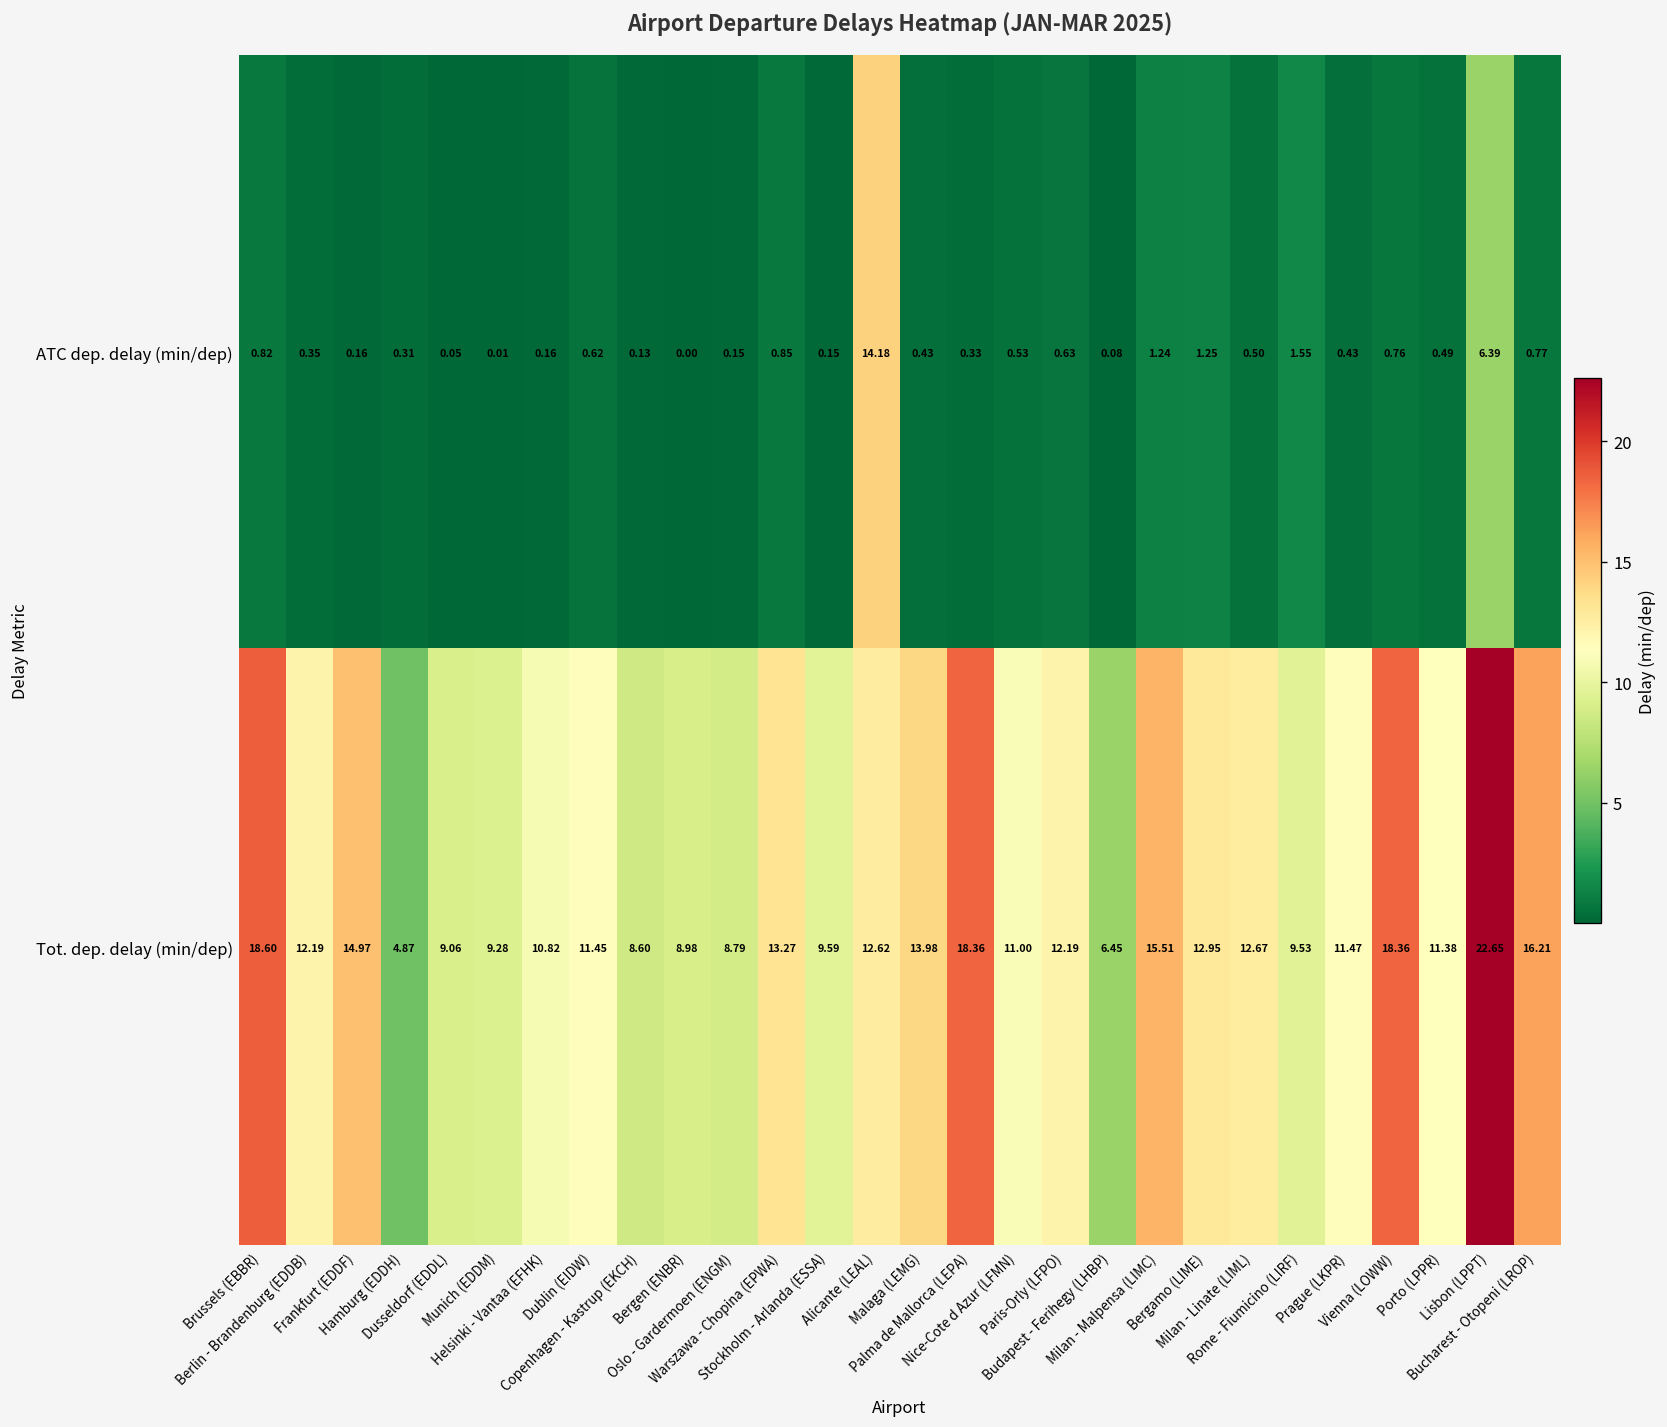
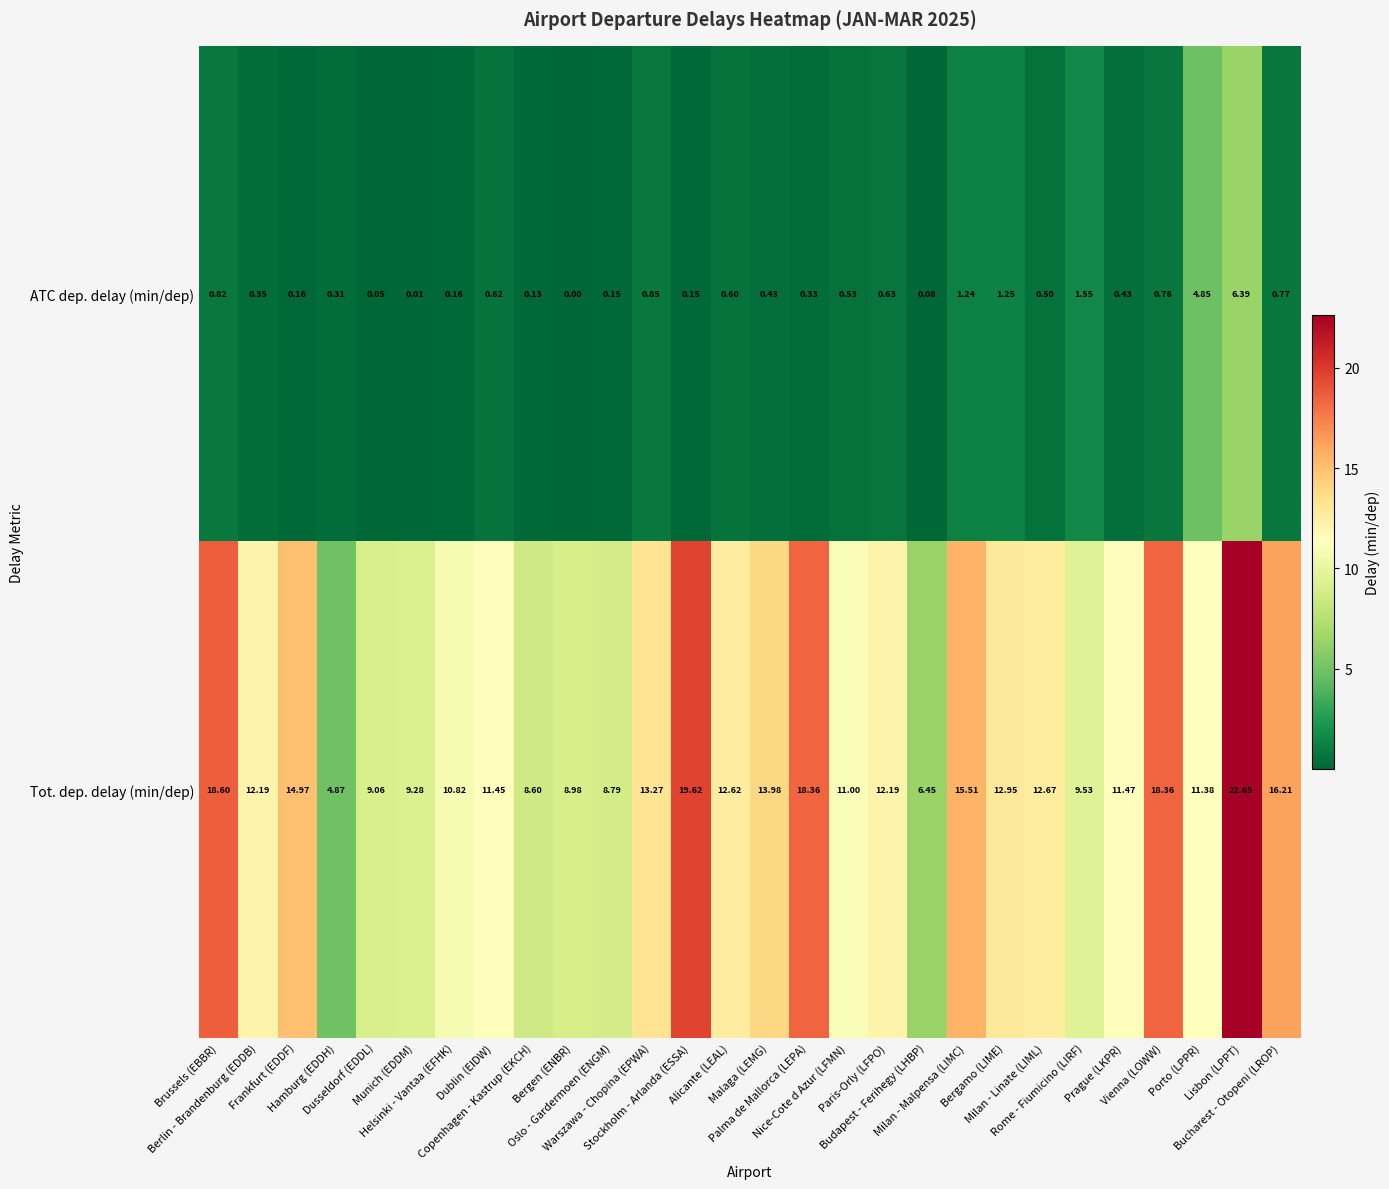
ATC dep. delay (min/dep), Alicante (LEAL): 14.18 -> 0.60
ATC dep. delay (min/dep), Porto (LPPR): 0.49 -> 4.85
Tot. dep. delay (min/dep), Stockholm - Arlanda (ESSA): 9.59 -> 19.62
